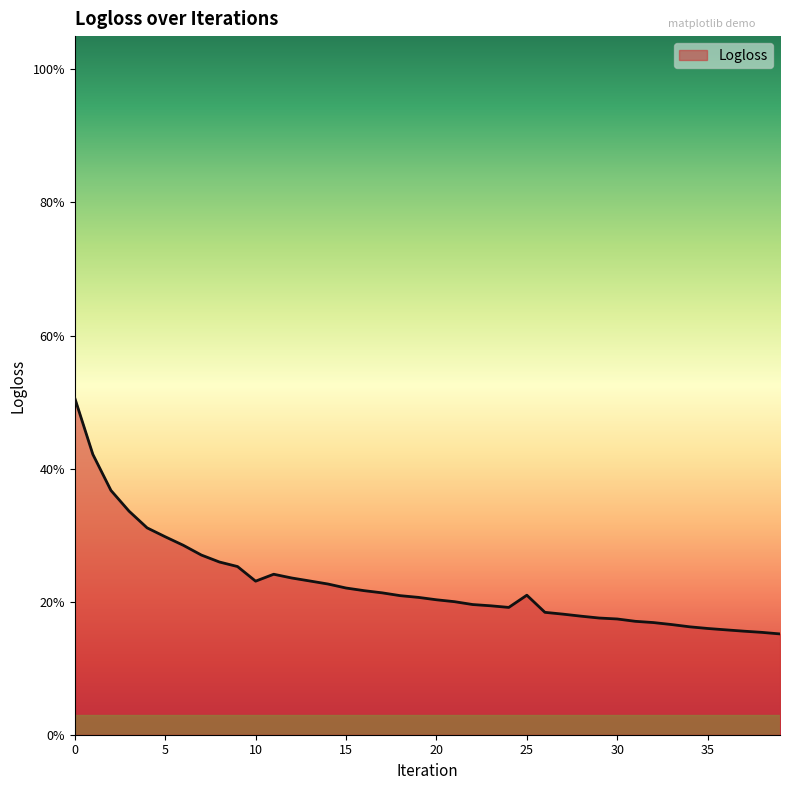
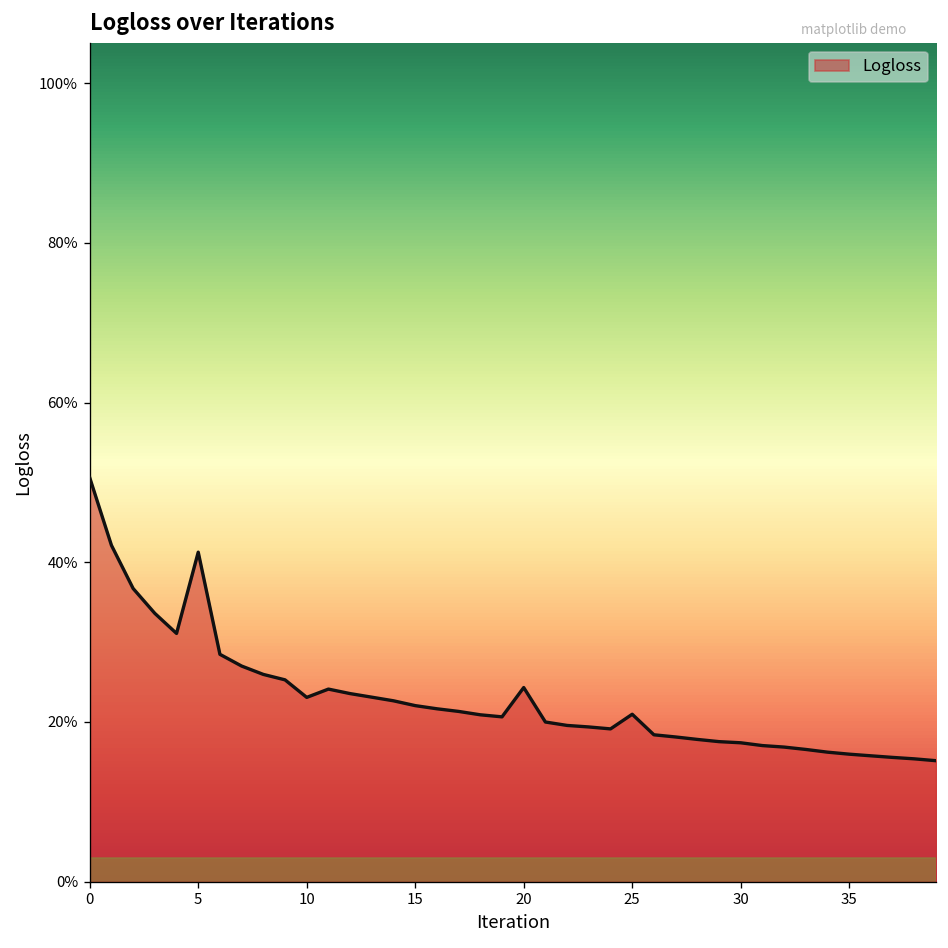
5: 30% -> 41%
20: 20% -> 24%
